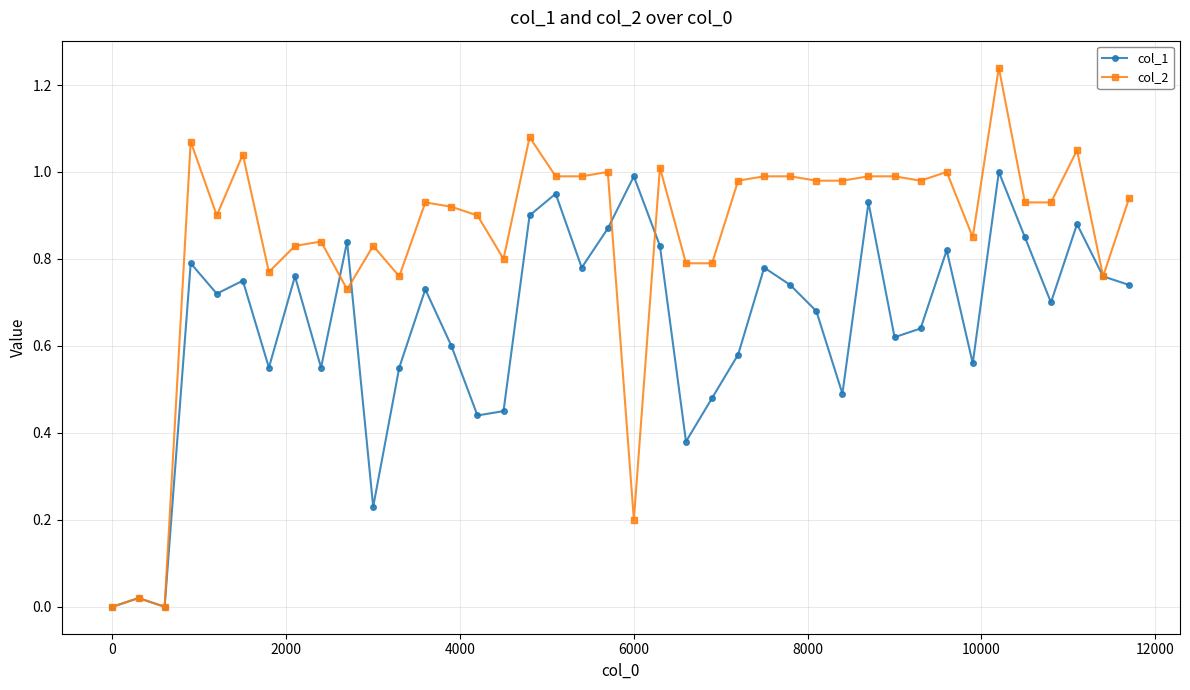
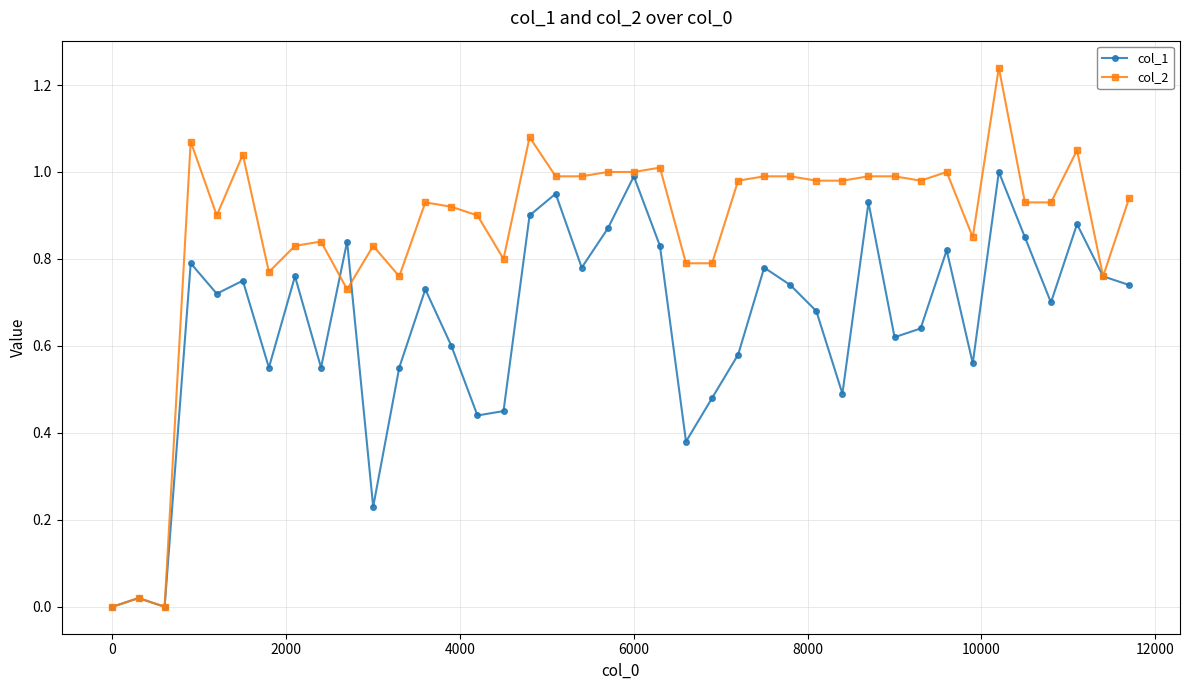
col_2, 6000: 0.2 -> 1.0
